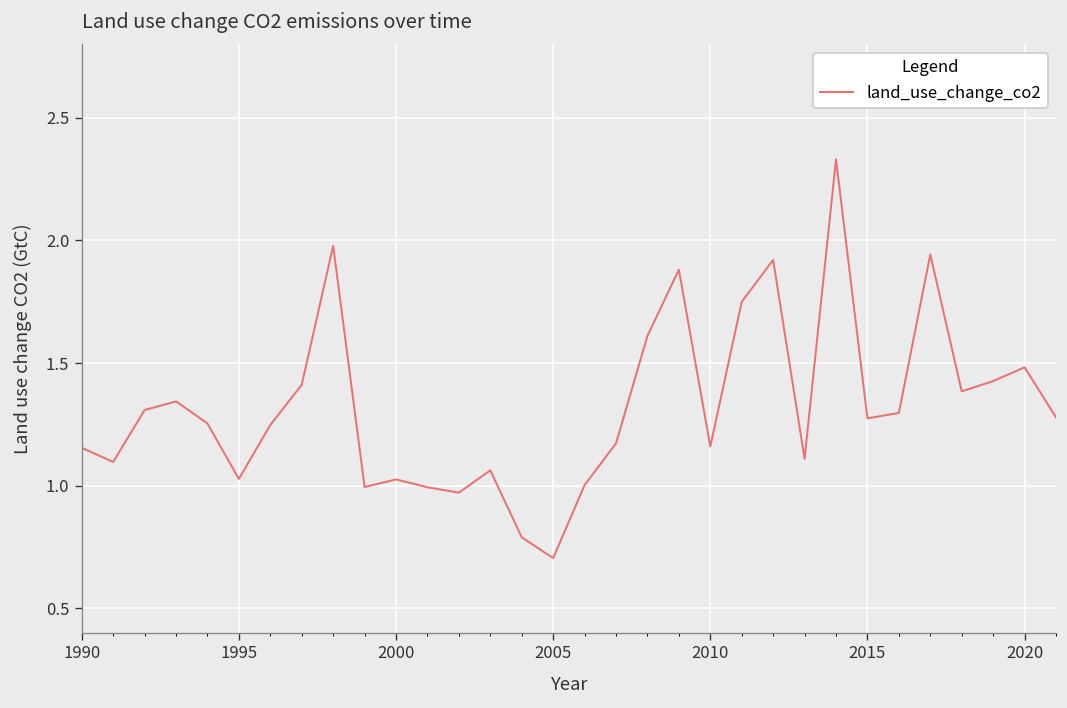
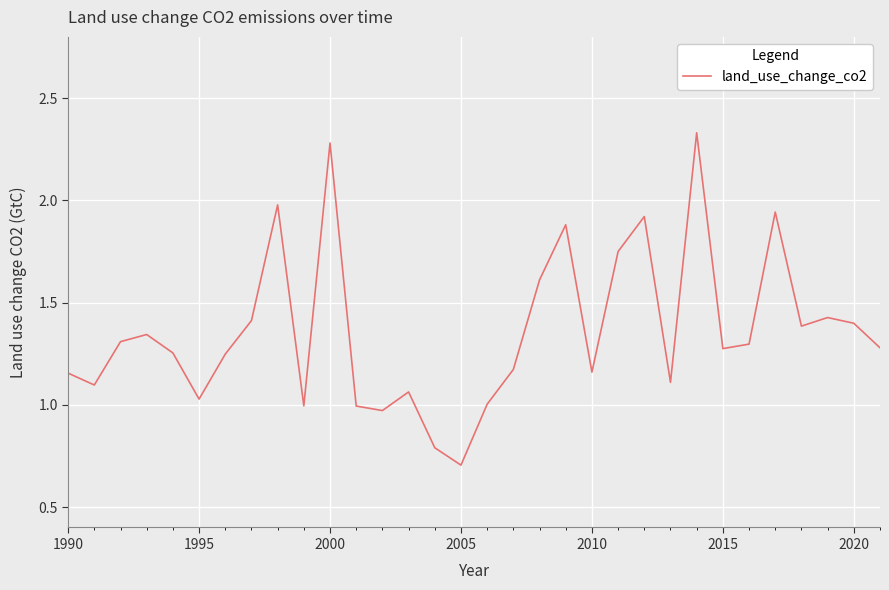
2000: 1.03 -> 2.28
2020: 1.48 -> 1.40
